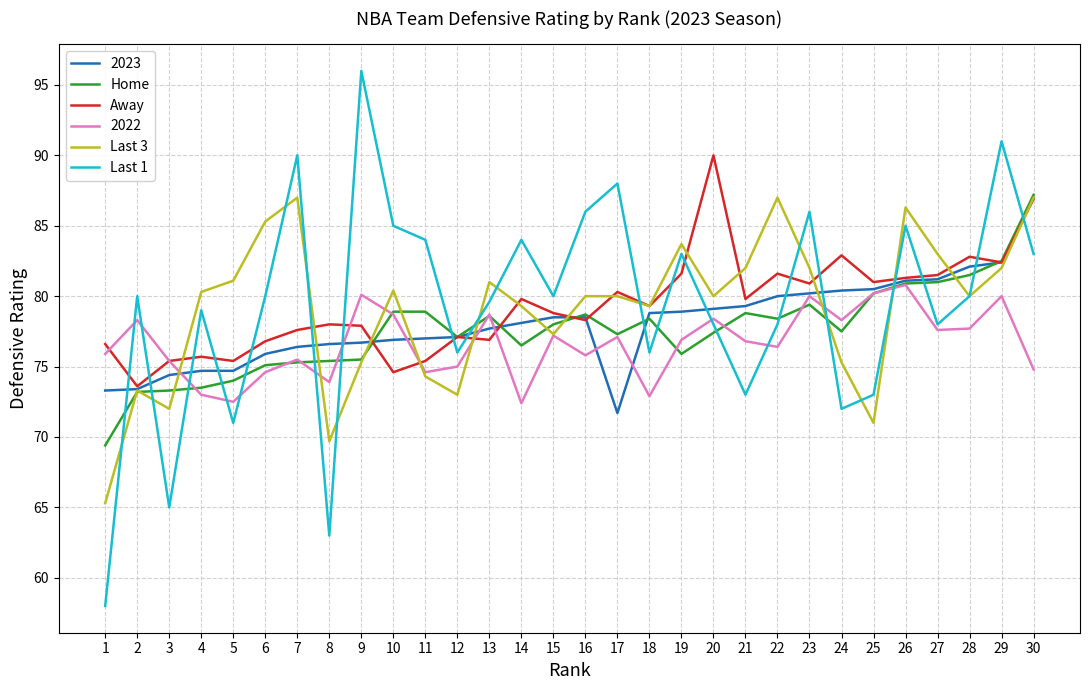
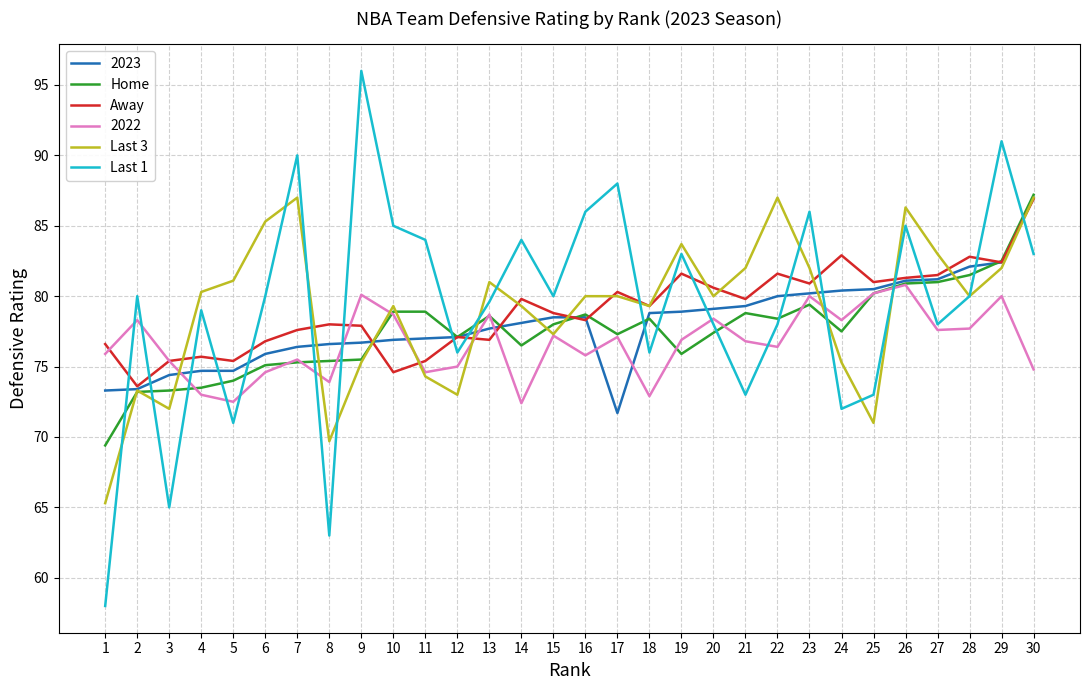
Last 3, 10: 80.4 -> 79.3
Away, 20: 90.0 -> 80.6
